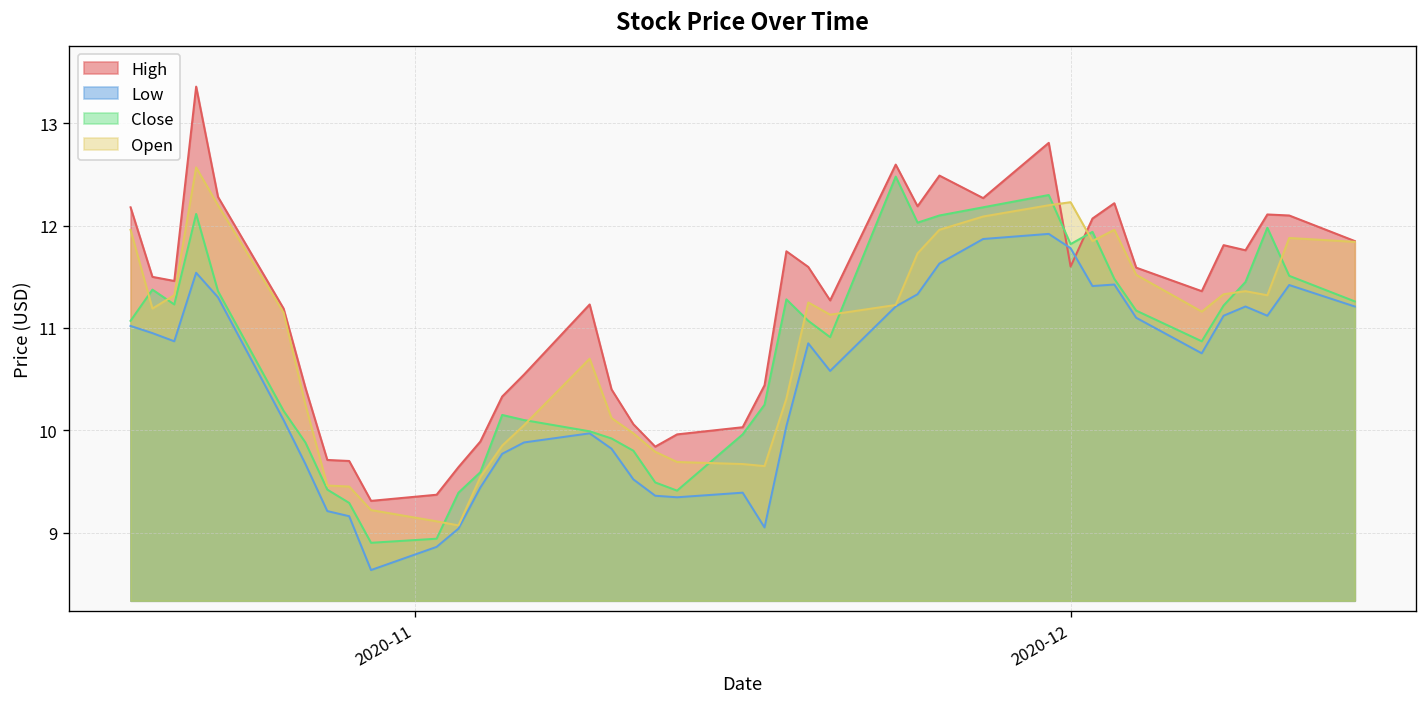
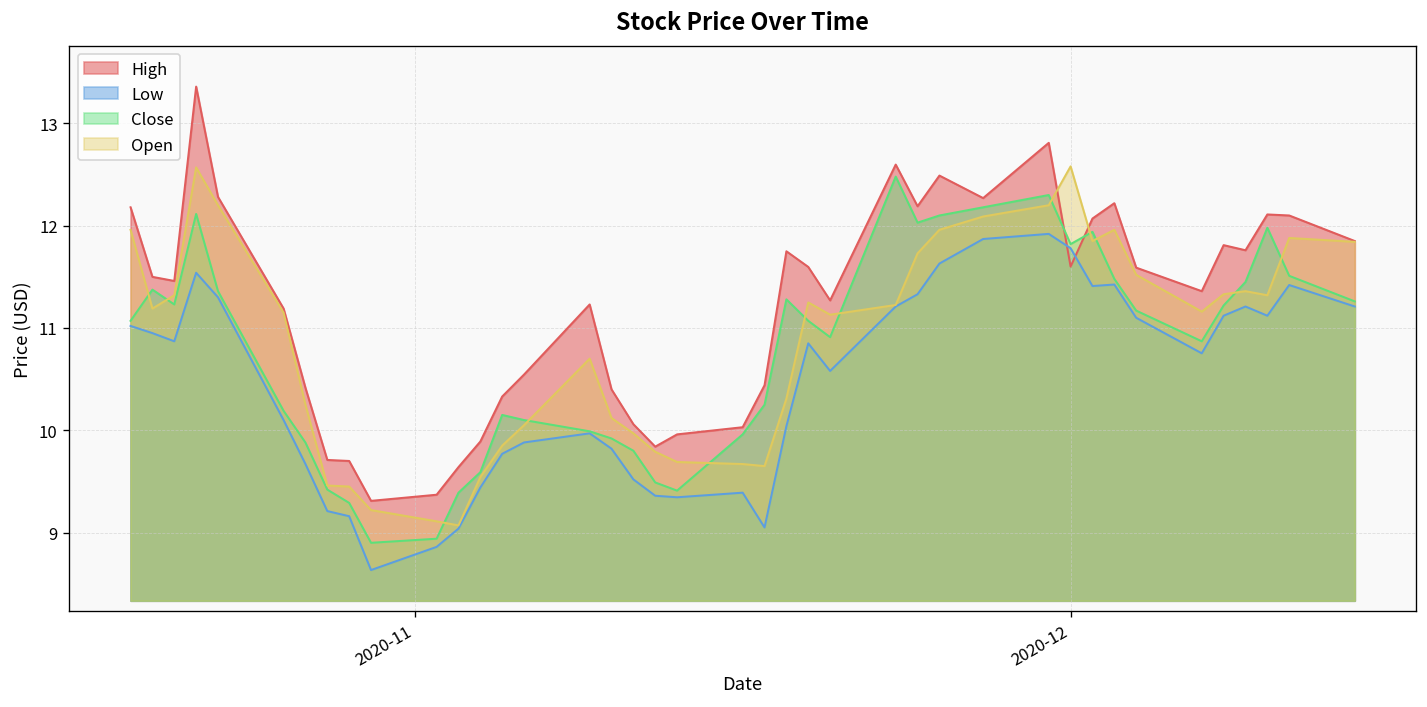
Open, 2020-12: 12.2 -> 12.6
